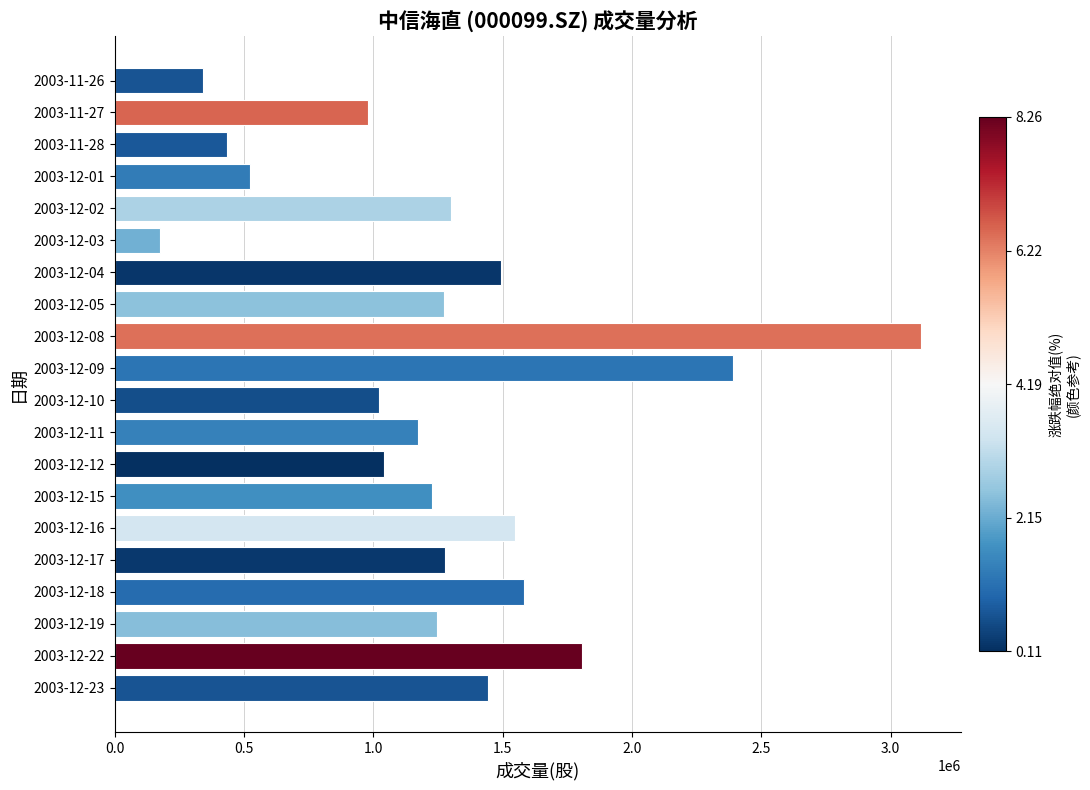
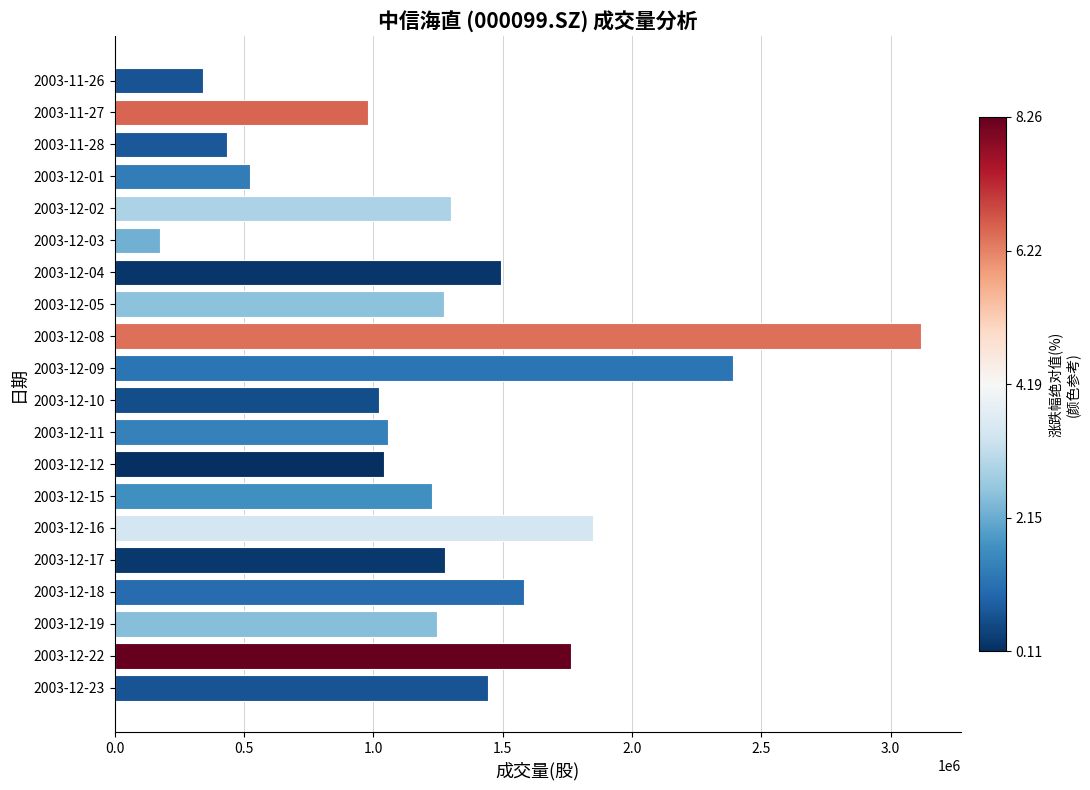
2003-12-11: 1170000 -> 1060000
2003-12-16: 1550000 -> 1850000
2003-12-22: 1810000 -> 1760000
